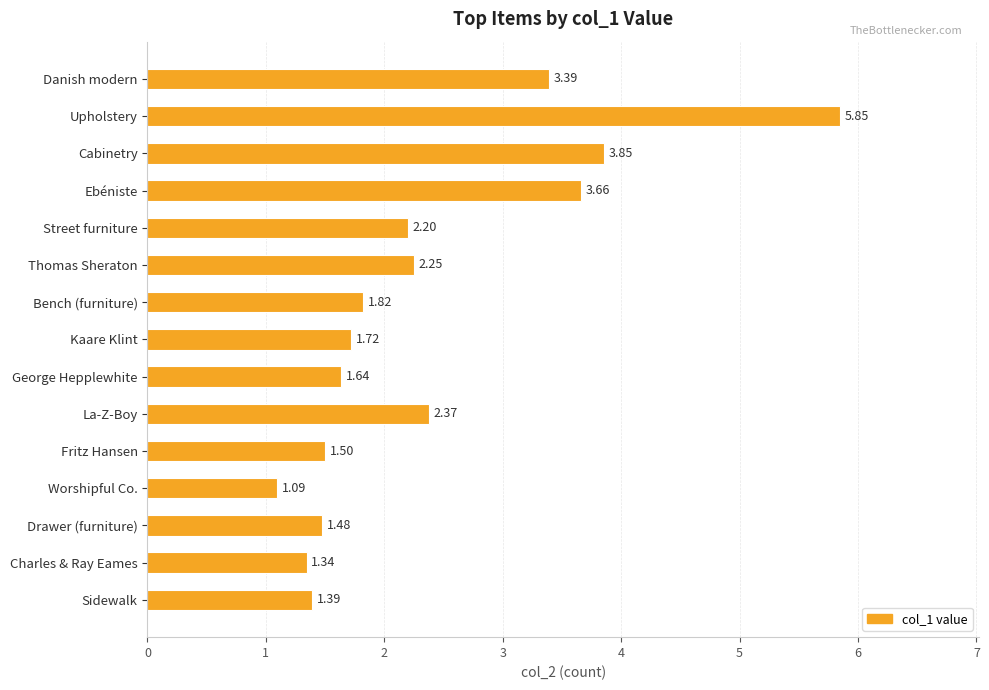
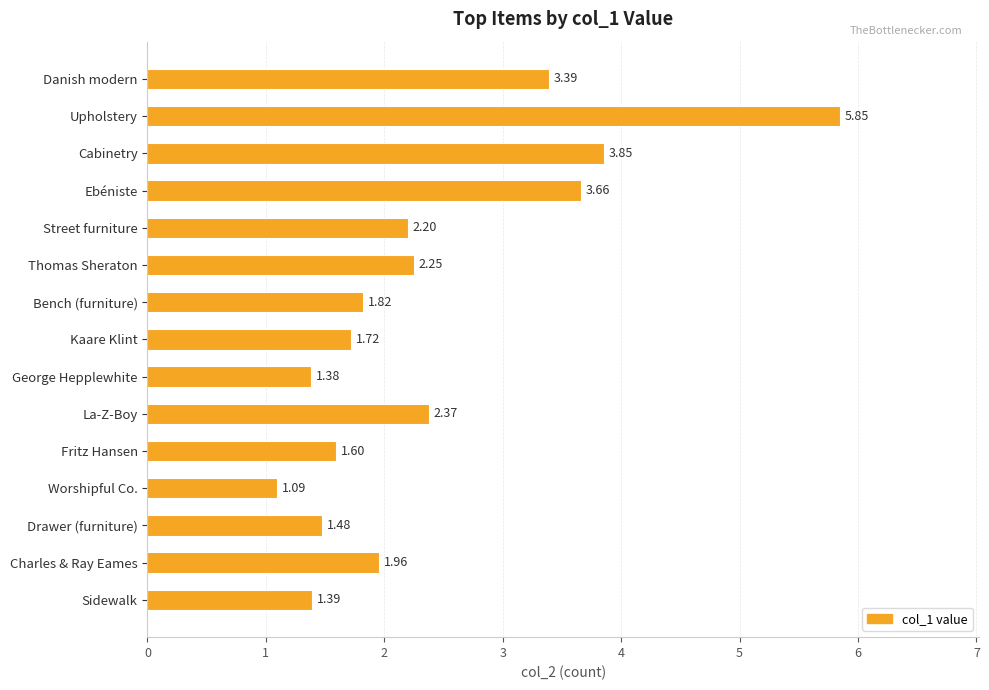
George Hepplewhite: 1.64 -> 1.38
Fritz Hansen: 1.50 -> 1.60
Charles & Ray Eames: 1.34 -> 1.96
